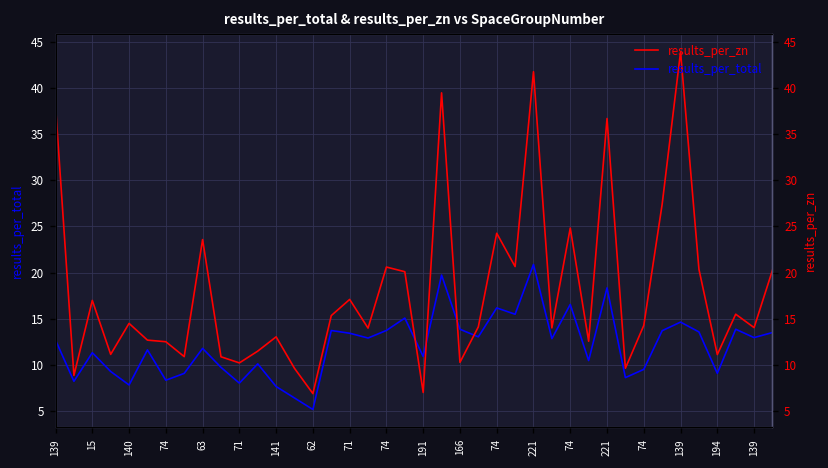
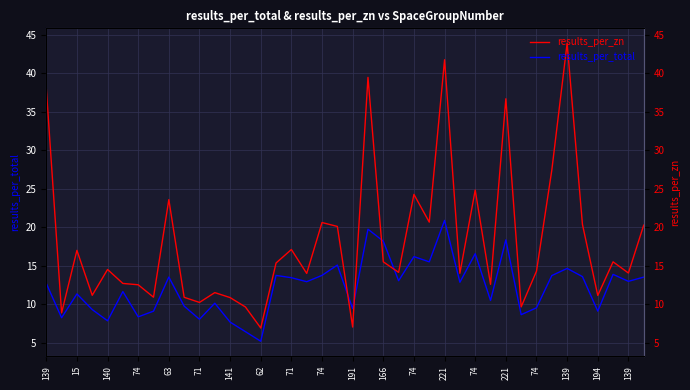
results_per_total, 63: 12 -> 14
results_per_zn, 141: 13 -> 11
results_per_total, 191: 11 -> 9
results_per_total, 166: 14 -> 18
results_per_zn, 166: 10 -> 15
